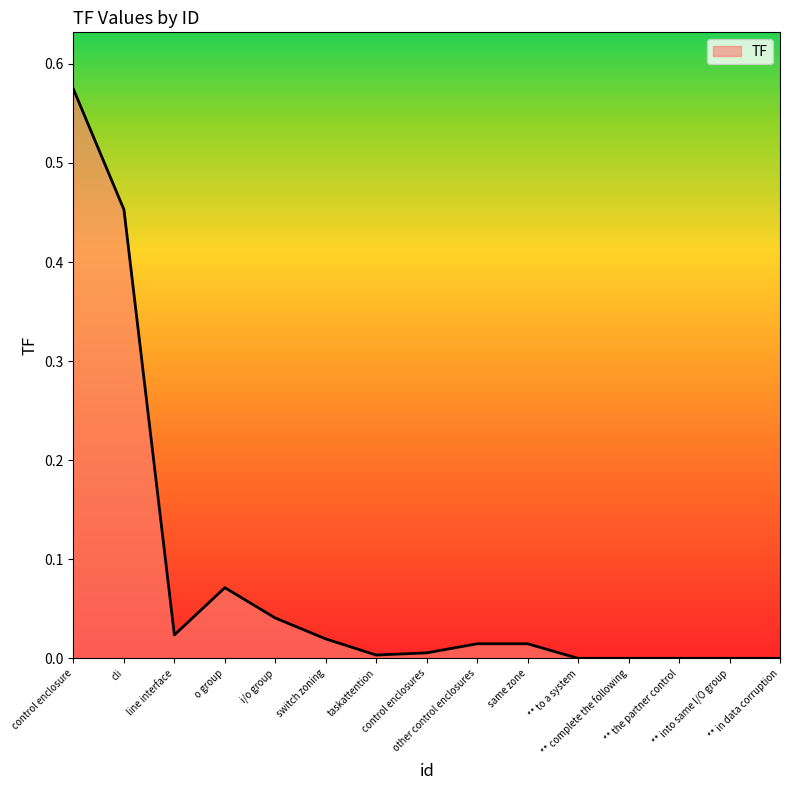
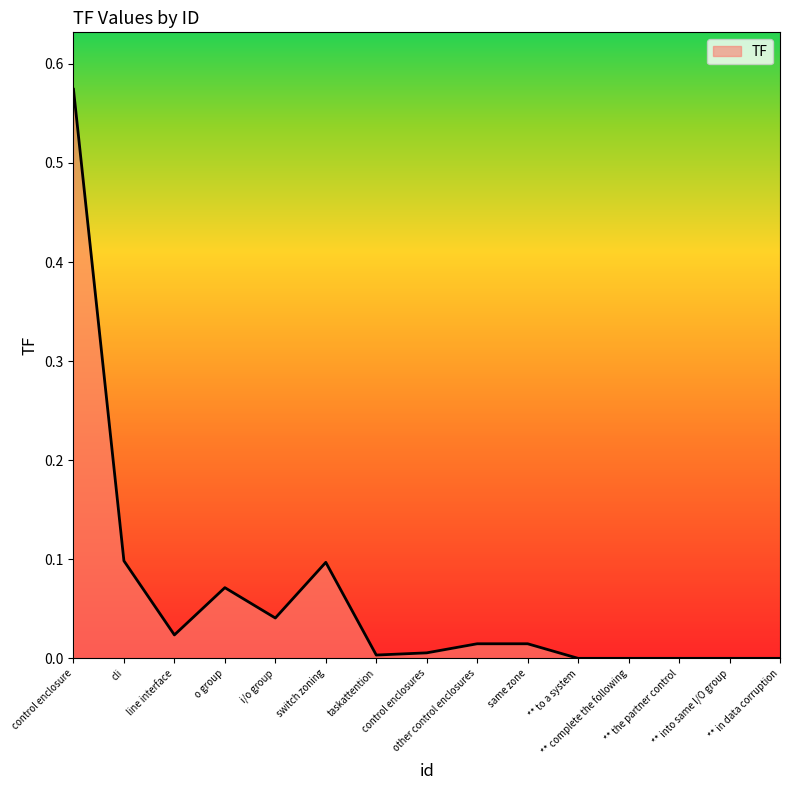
cli: 0.45 -> 0.10
switch zoning: 0.02 -> 0.10
